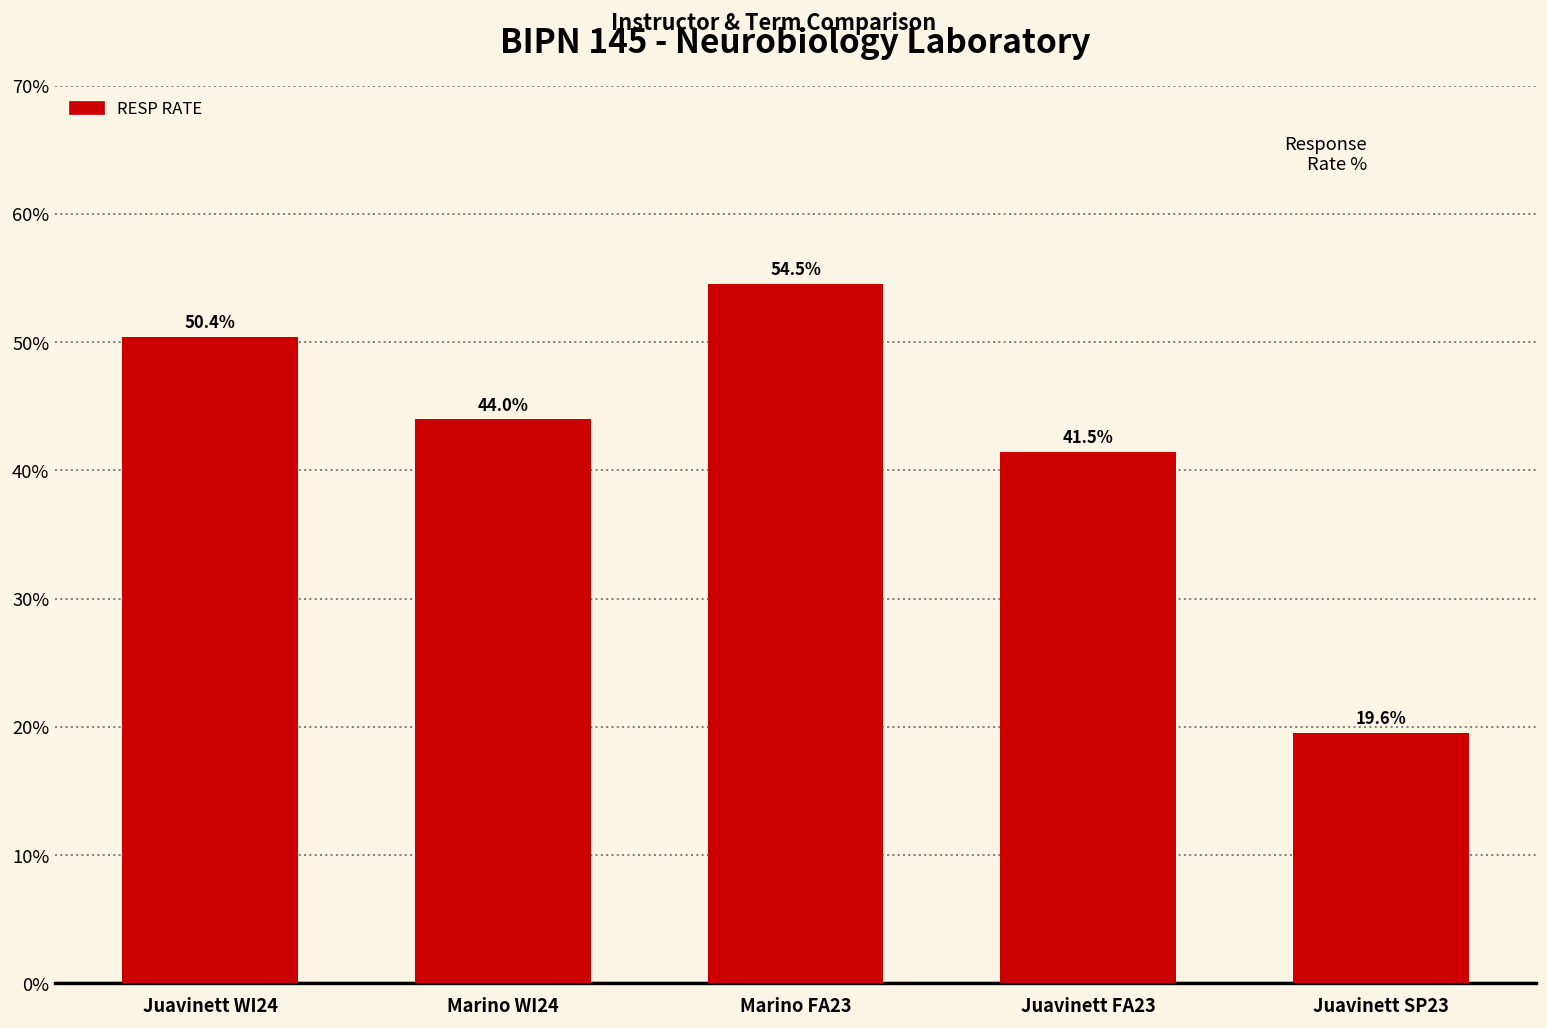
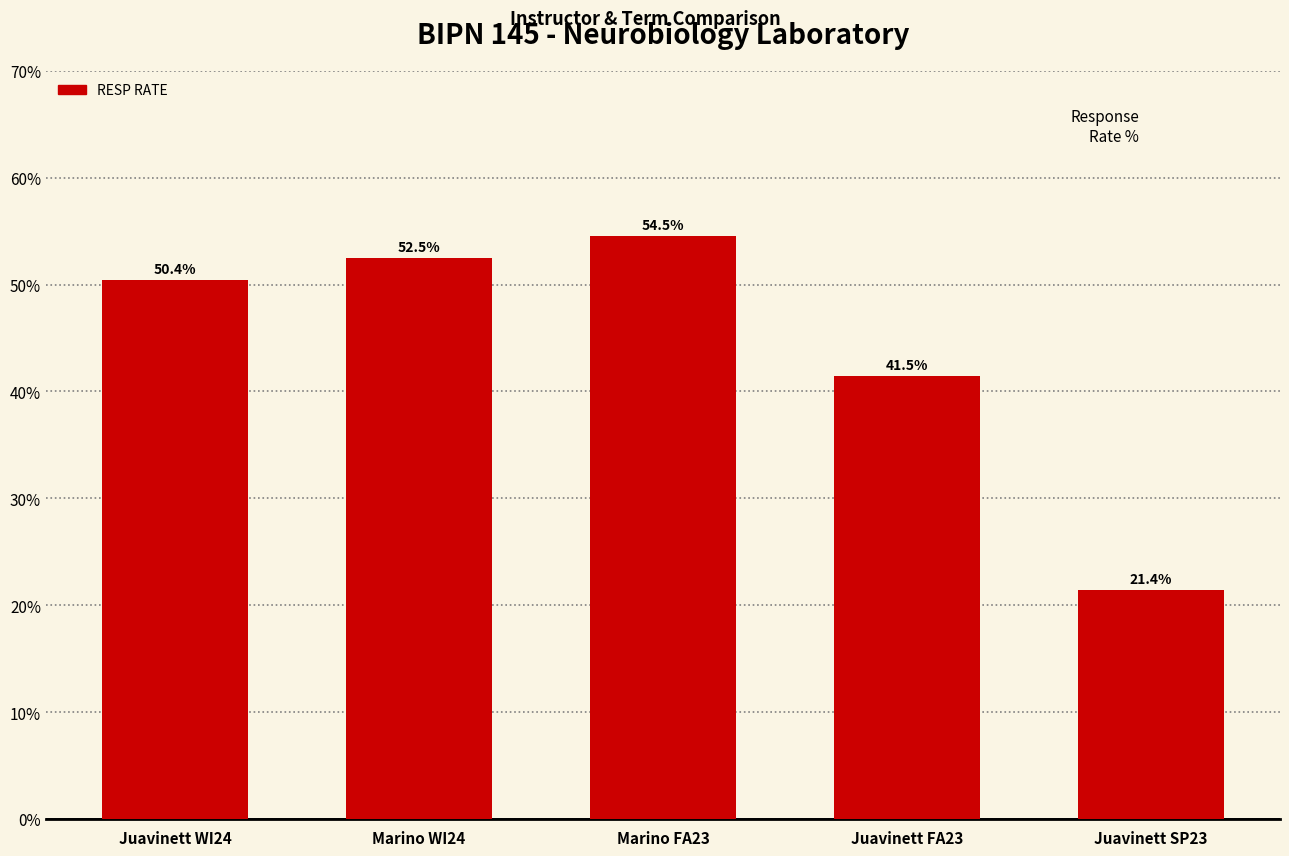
Marino WI24: 44.0% -> 52.5%
Juavinett SP23: 19.6% -> 21.4%
